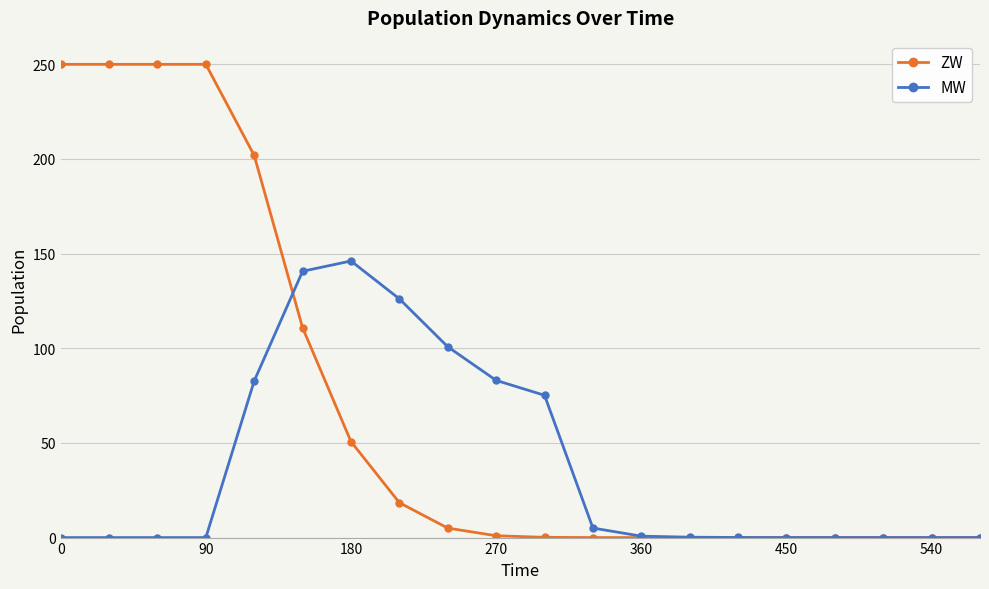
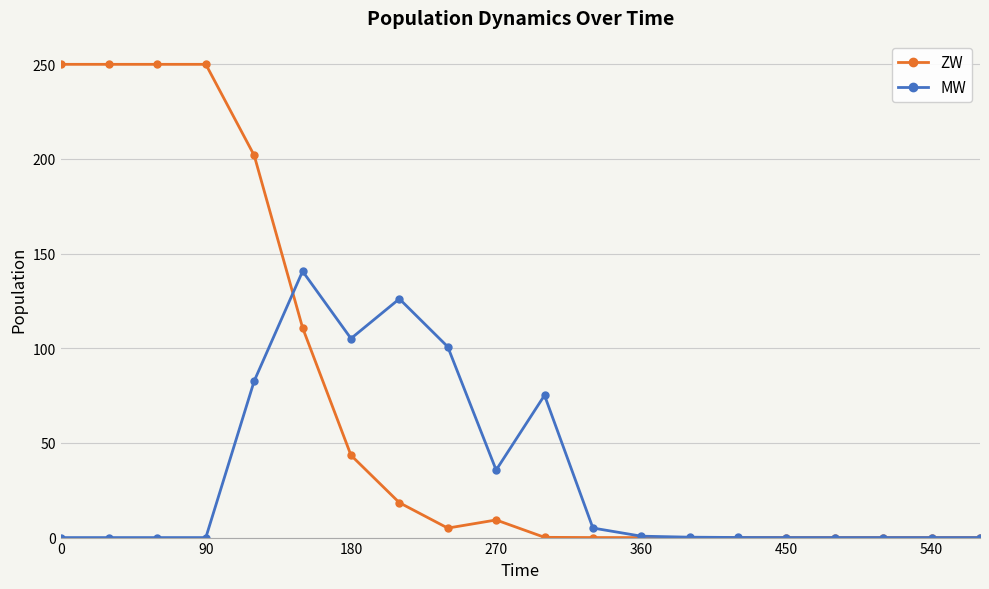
ZW, 180: 51 -> 43
MW, 180: 146 -> 105
ZW, 270: 1 -> 9
MW, 270: 83 -> 36
